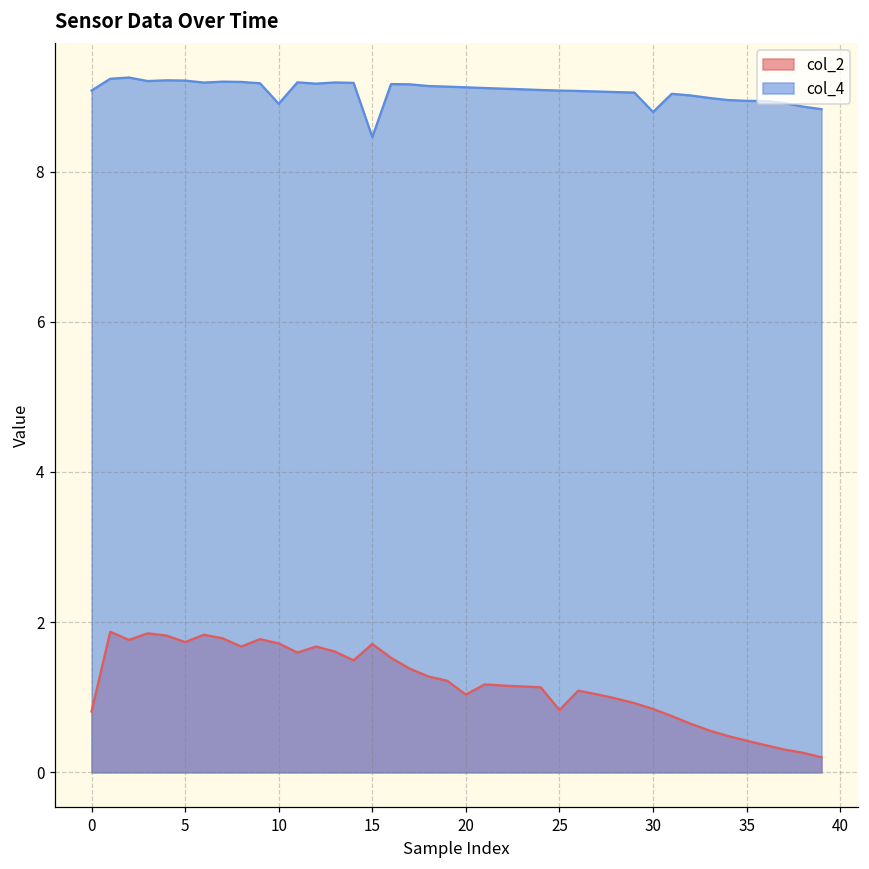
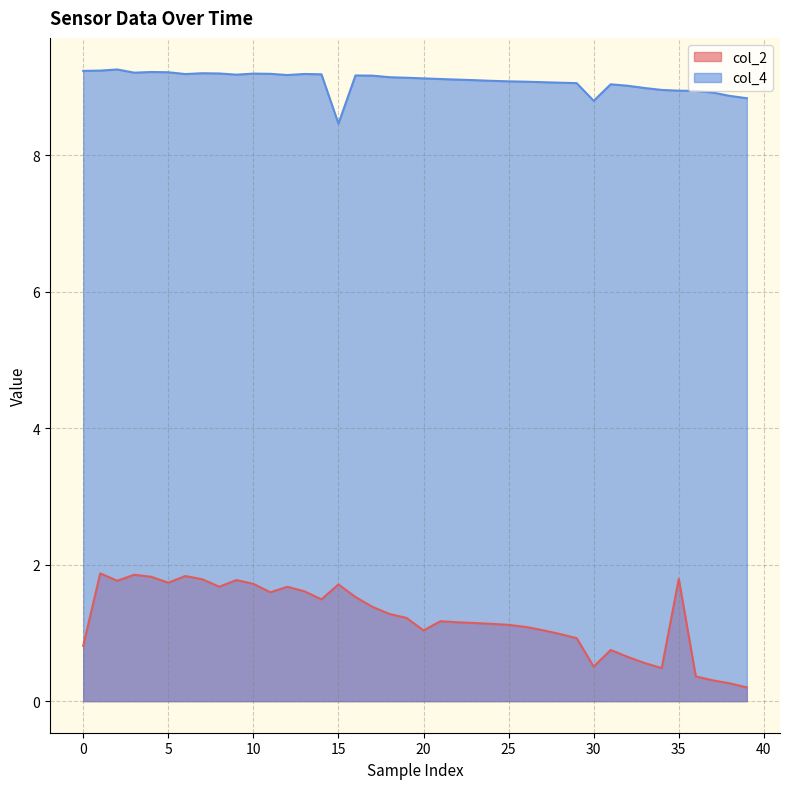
col_4, 0: 9.1 -> 9.2
col_4, 10: 8.9 -> 9.2
col_2, 25: 0.8 -> 1.1
col_2, 30: 0.8 -> 0.5
col_2, 35: 0.4 -> 1.8
